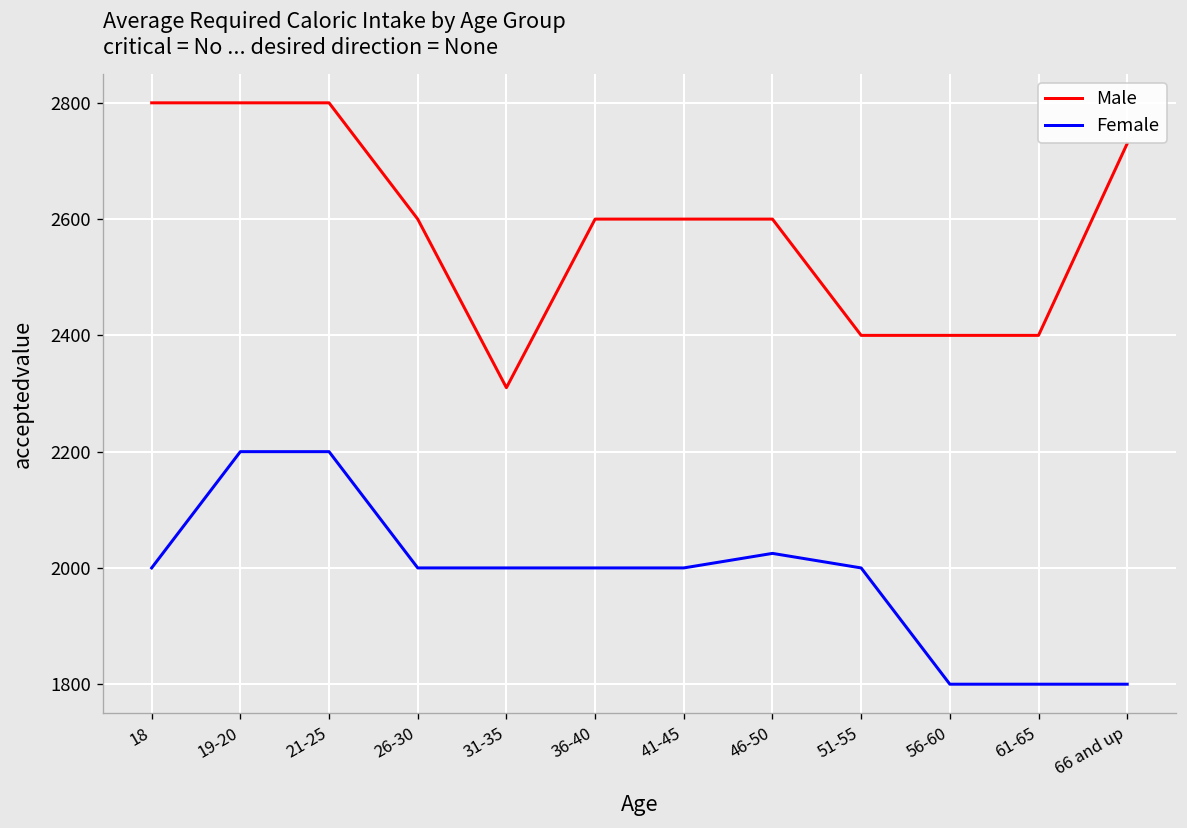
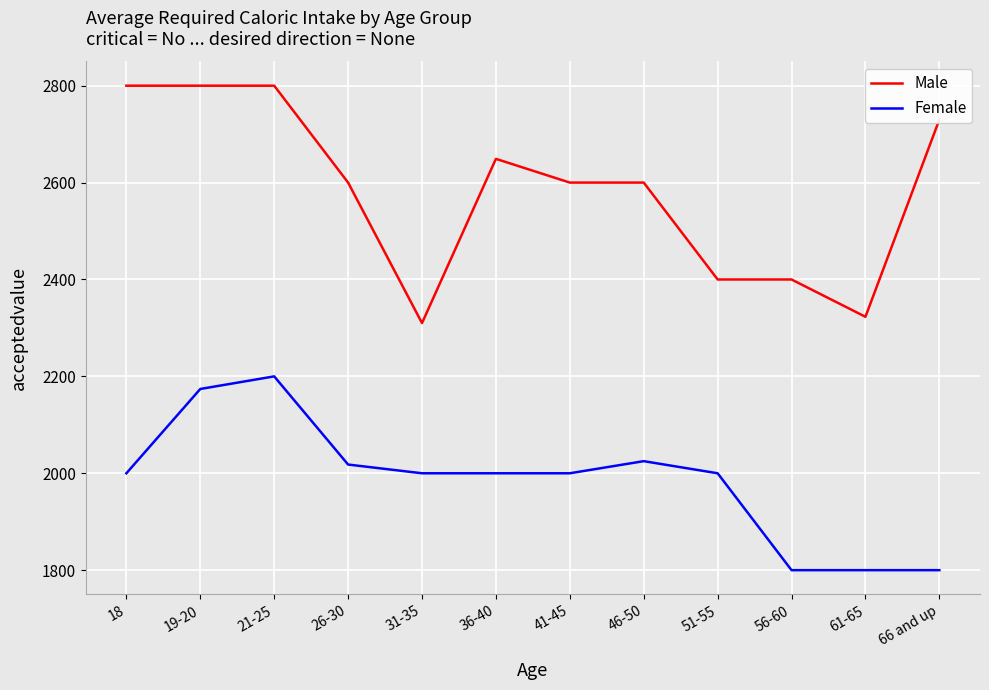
Female, 19-20: 2200 -> 2170
Female, 26-30: 2000 -> 2020
Male, 36-40: 2600 -> 2650
Male, 61-65: 2400 -> 2320
